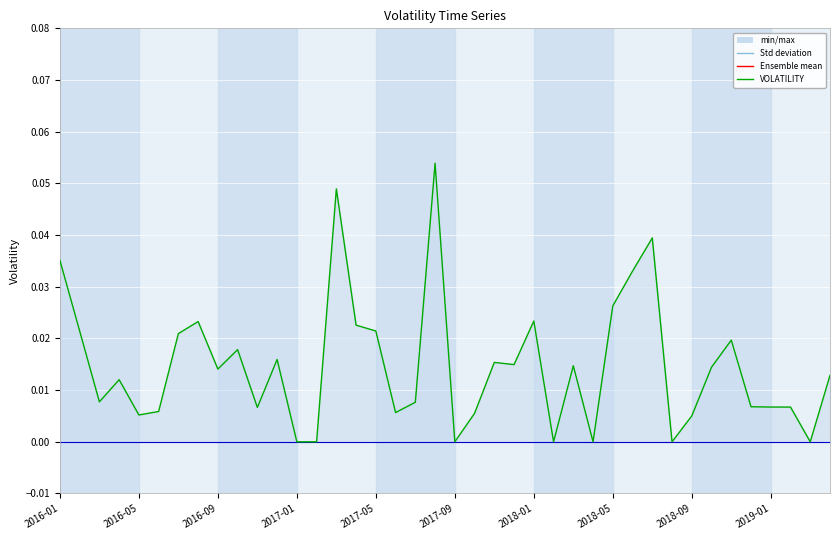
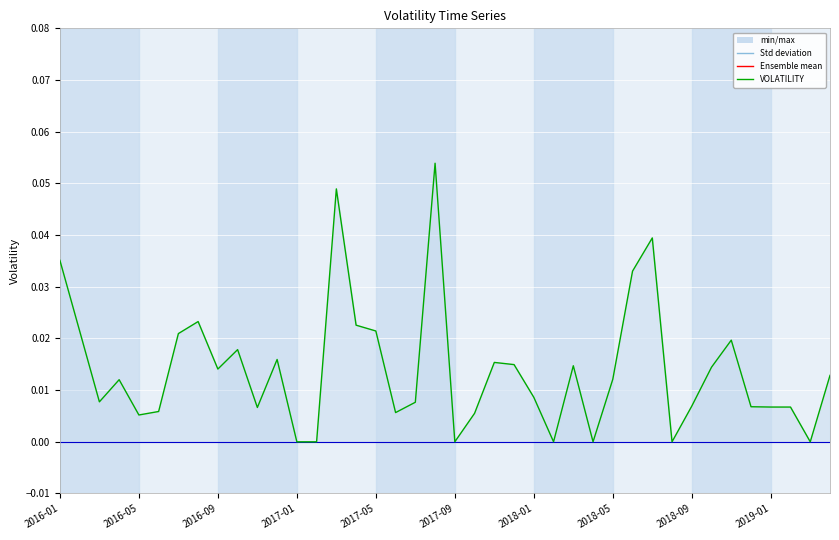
2018-01: 0.023 -> 0.009
2018-05: 0.026 -> 0.012
2018-09: 0.005 -> 0.007
